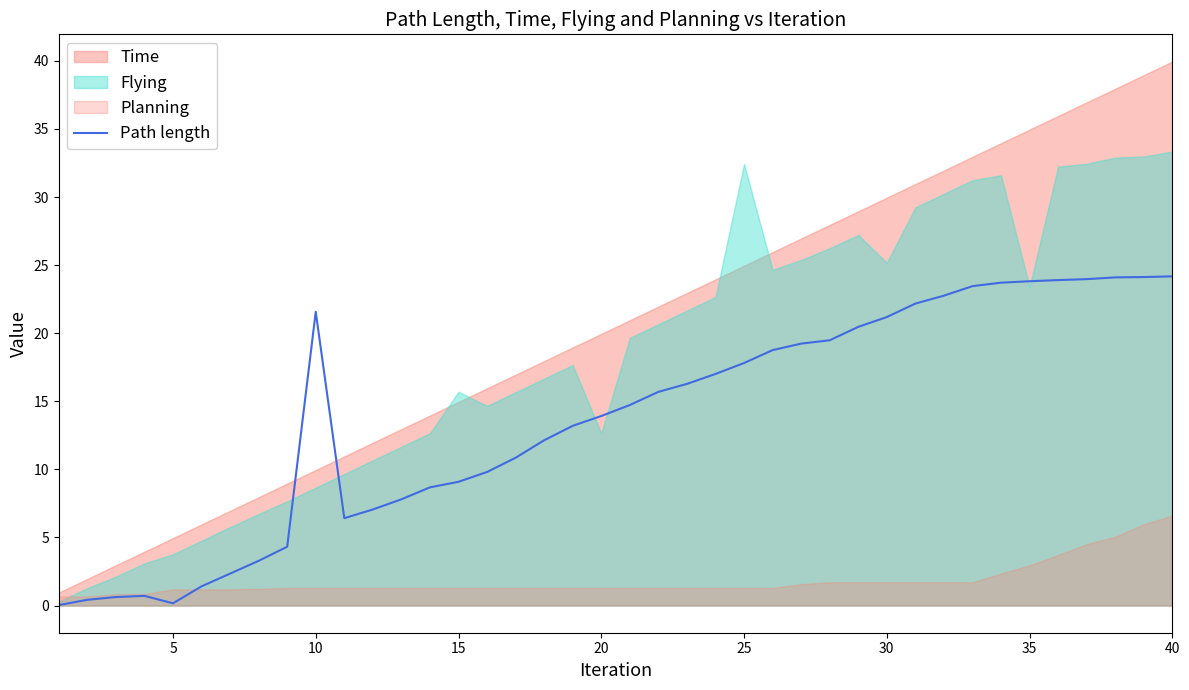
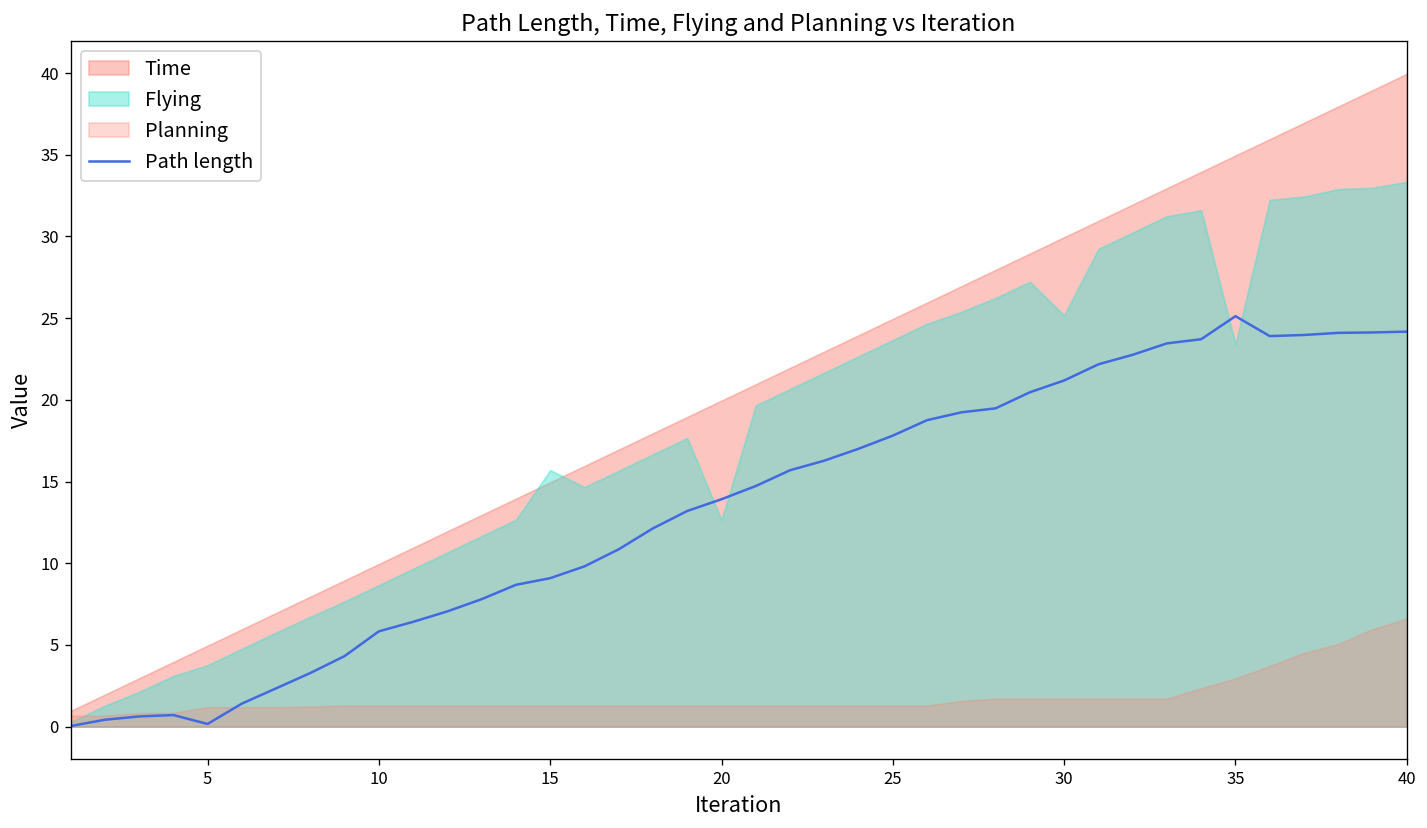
Path length, 10: 21.6 -> 5.8
Flying, 25: 32.4 -> 23.7
Path length, 35: 23.8 -> 25.1
